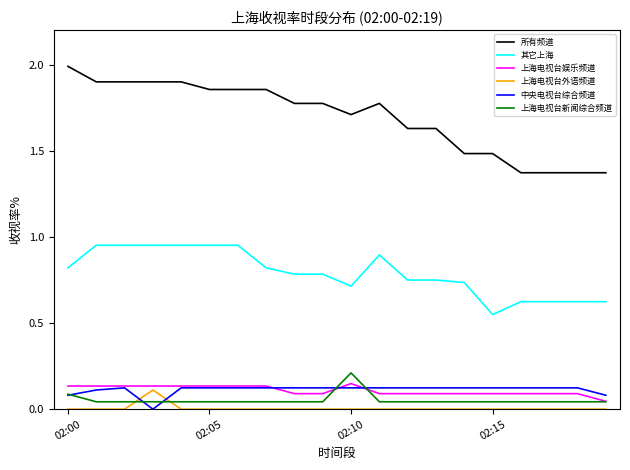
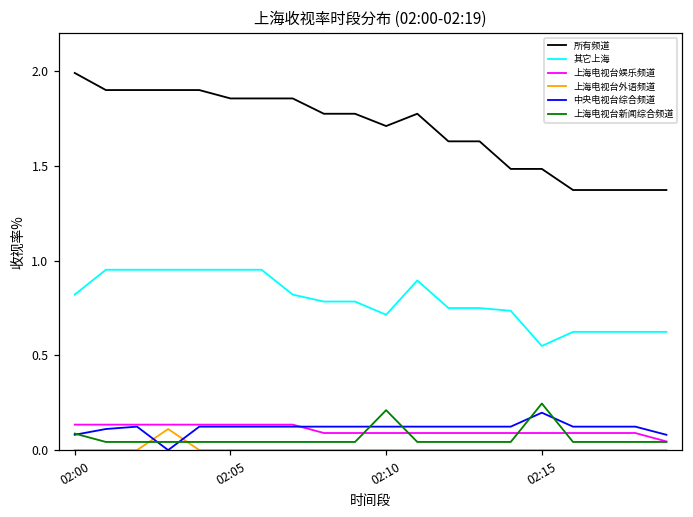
上海电视台娱乐频道, 02:10: 0.15 -> 0.09
中央电视台综合频道, 02:15: 0.12 -> 0.20
上海电视台新闻综合频道, 02:15: 0.04 -> 0.25
